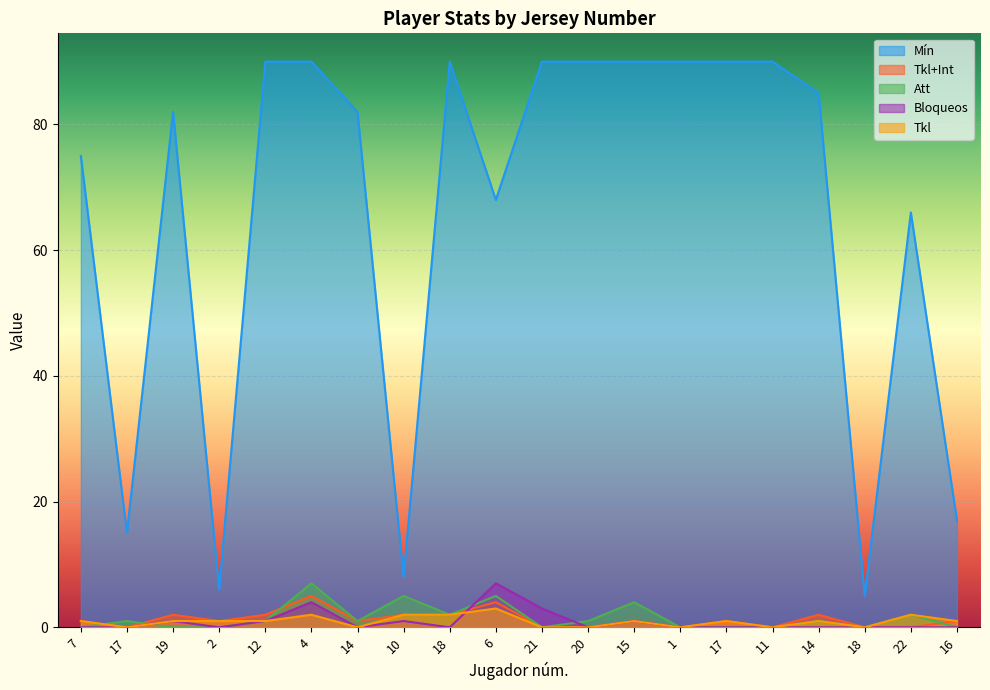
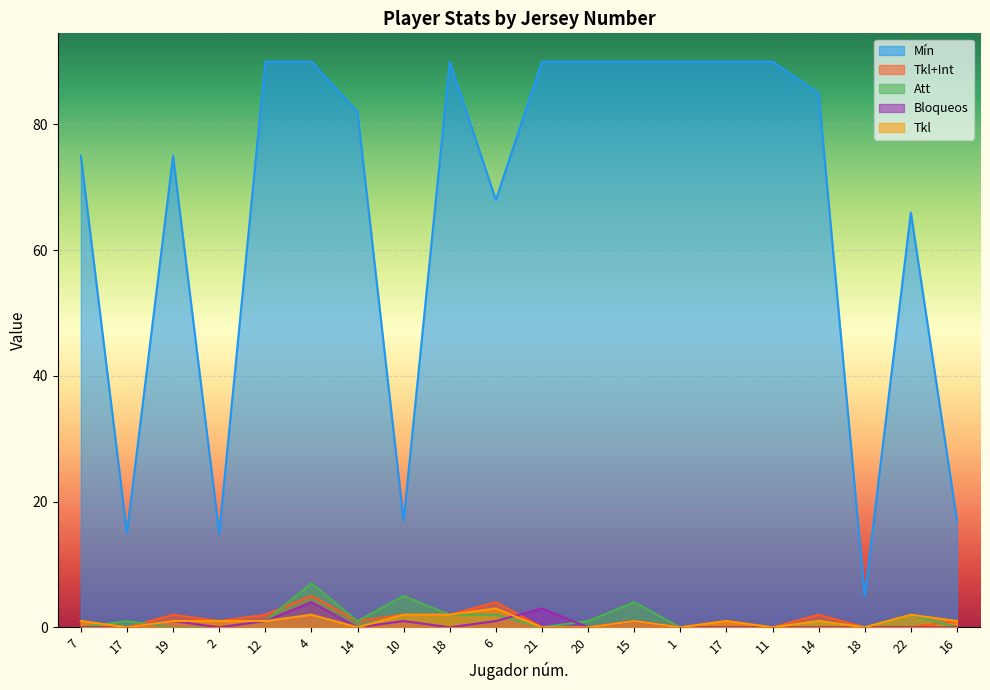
Mín, 19: 82 -> 75
Mín, 2: 6 -> 15
Mín, 10: 8 -> 17
Att, 6: 5 -> 2
Bloqueos, 6: 7 -> 1
